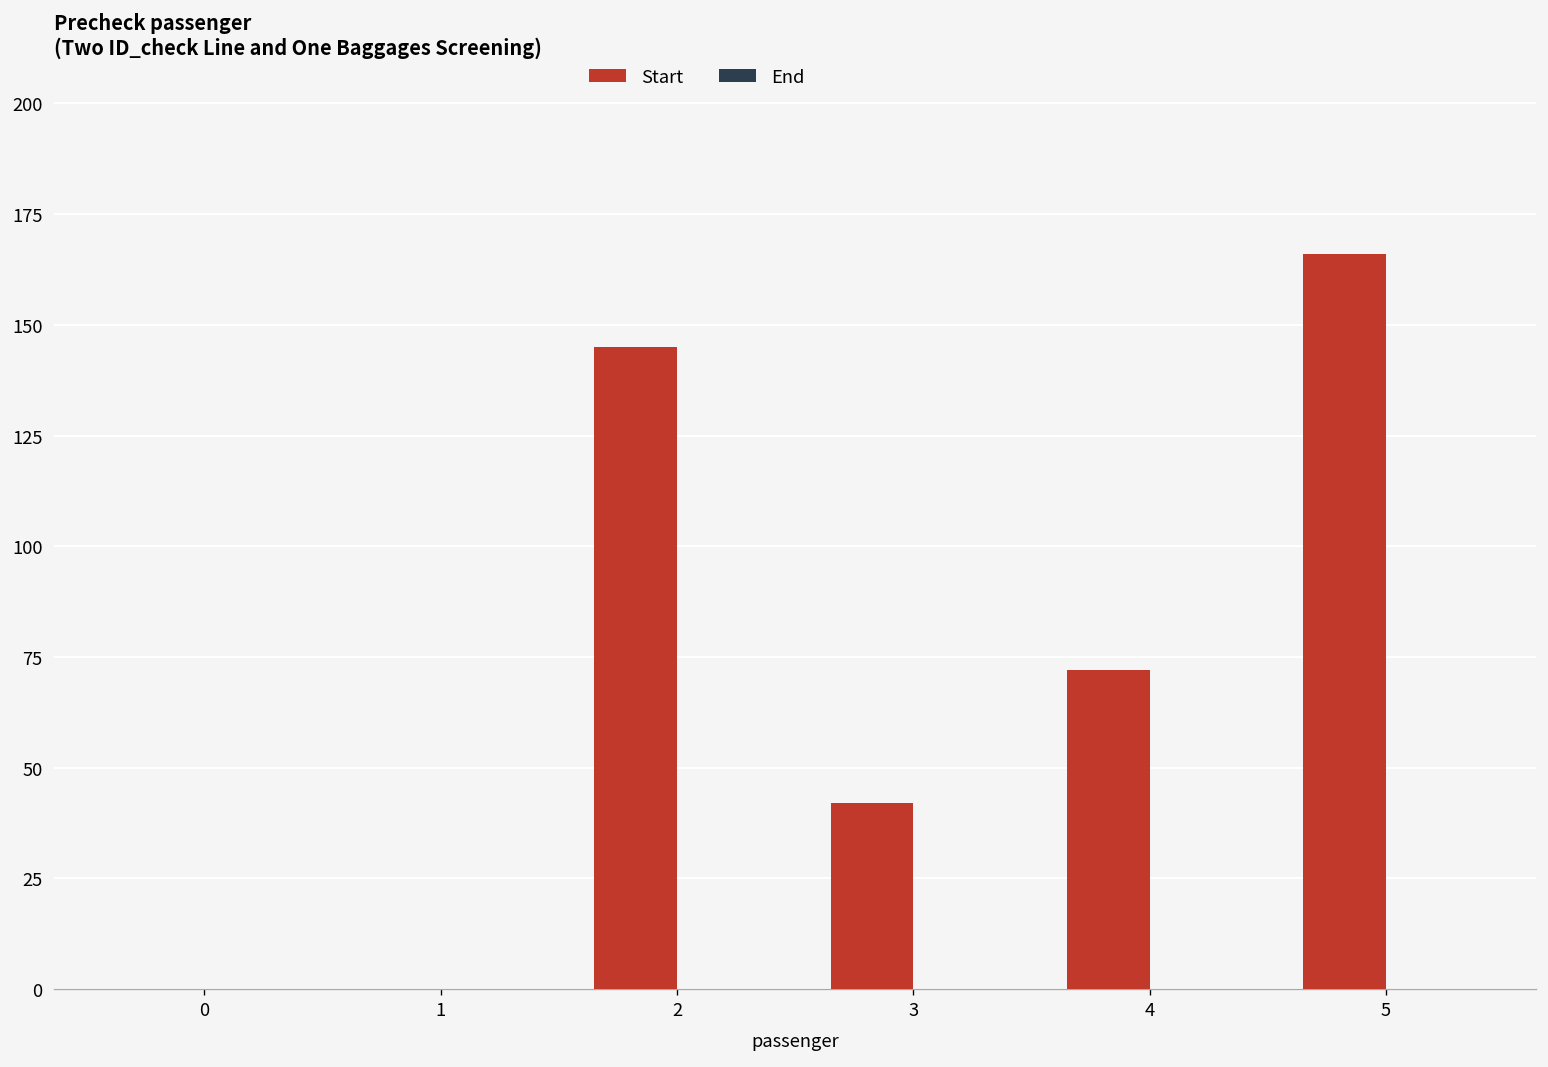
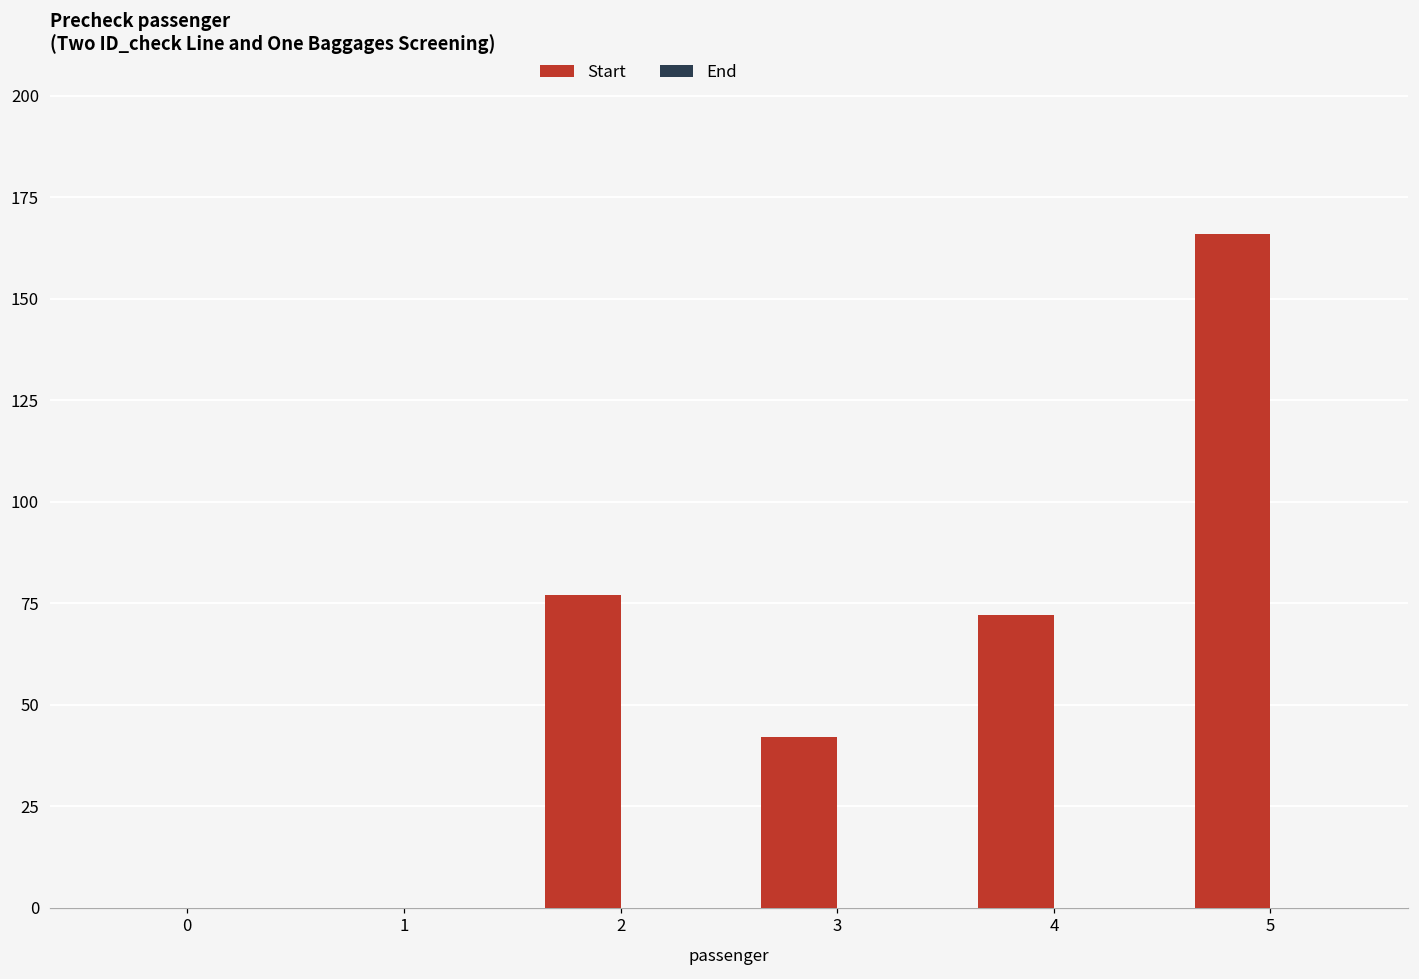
Start, 2: 145 -> 77
